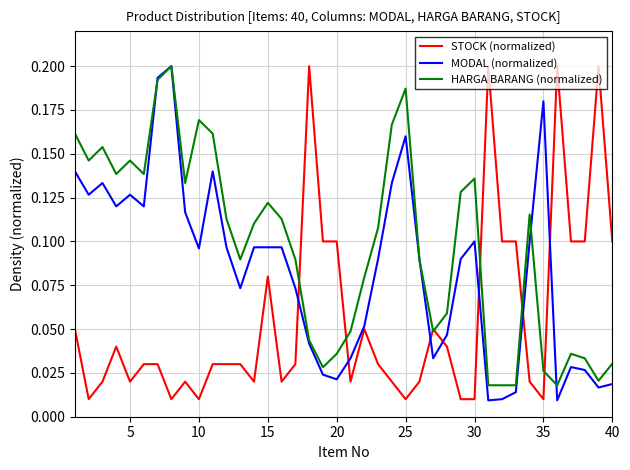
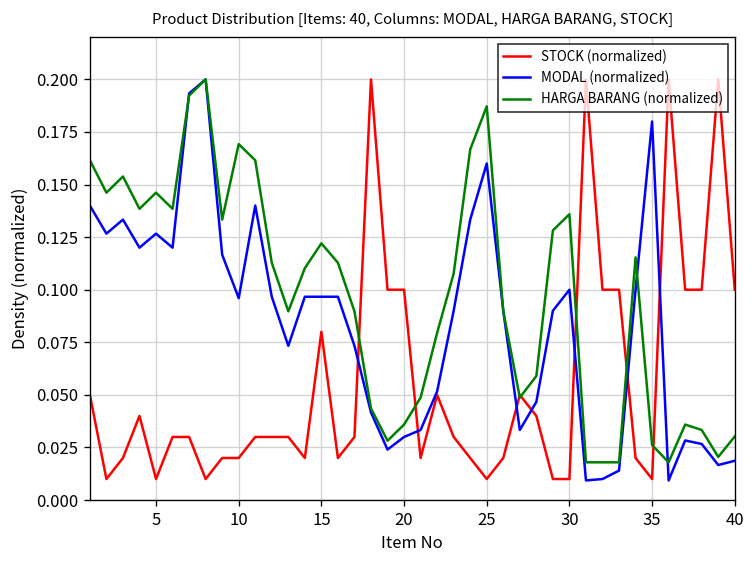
STOCK (normalized), 5: 0.020 -> 0.010
STOCK (normalized), 10: 0.010 -> 0.020
MODAL (normalized), 20: 0.021 -> 0.030
